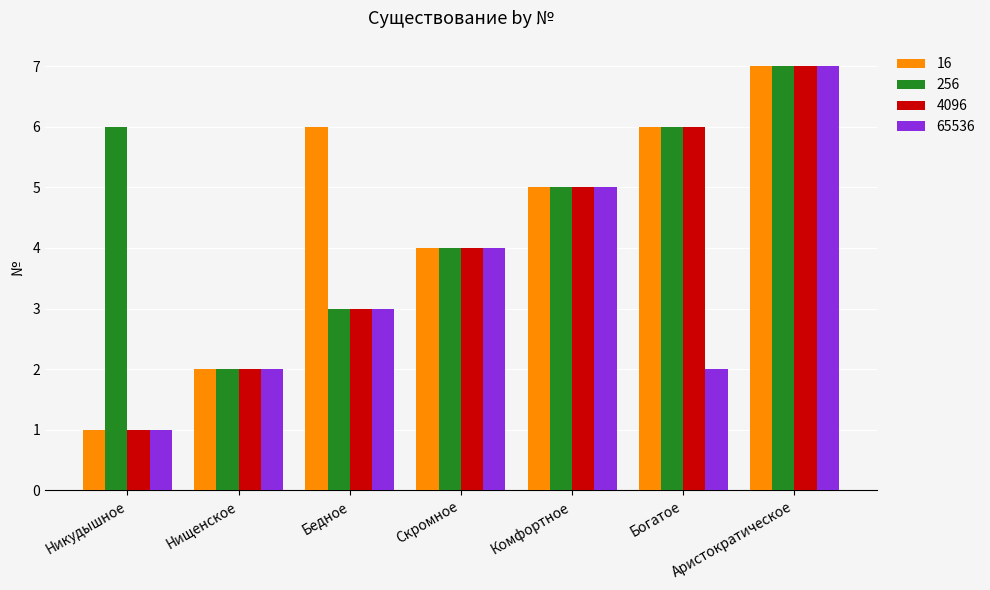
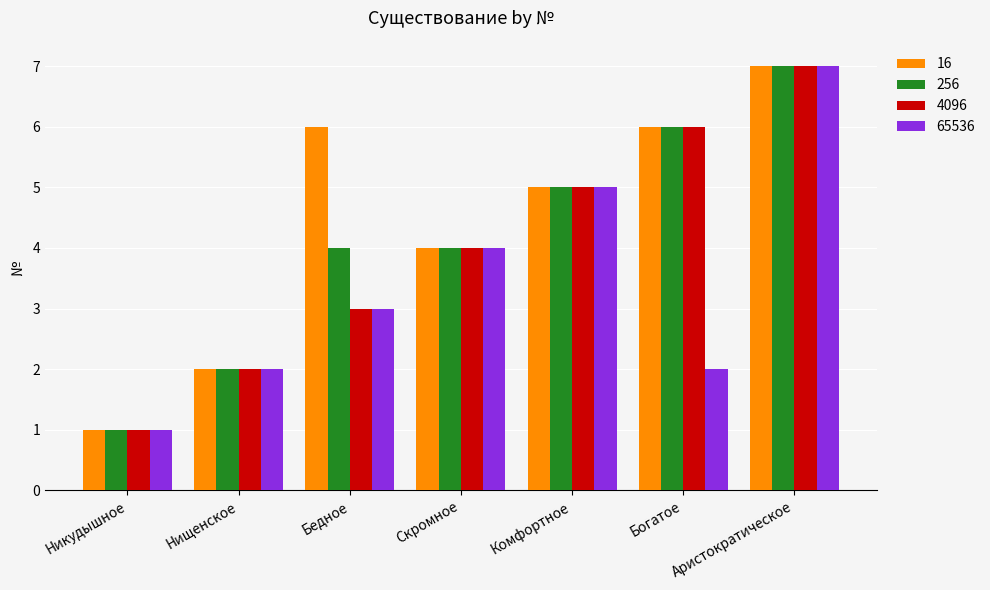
256, Никудышное: 6 -> 1
256, Бедное: 3 -> 4
